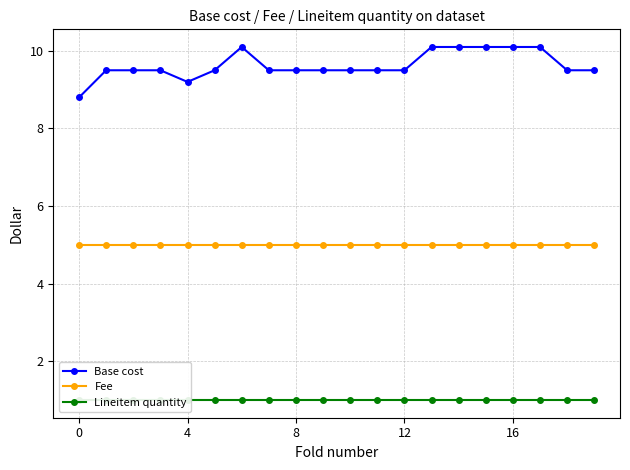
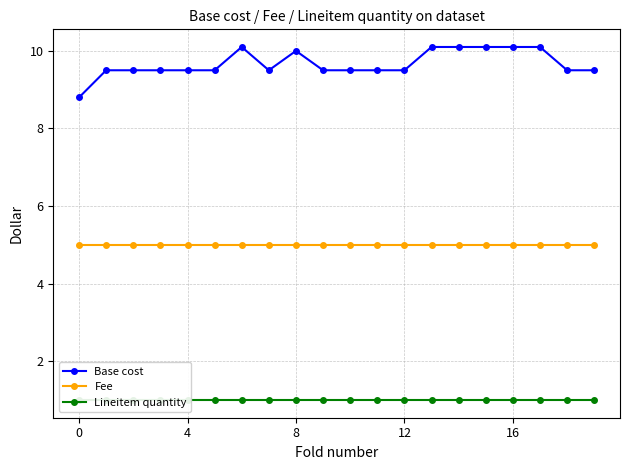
Base cost, 4: 9.2 -> 9.5
Base cost, 8: 9.5 -> 10.0
